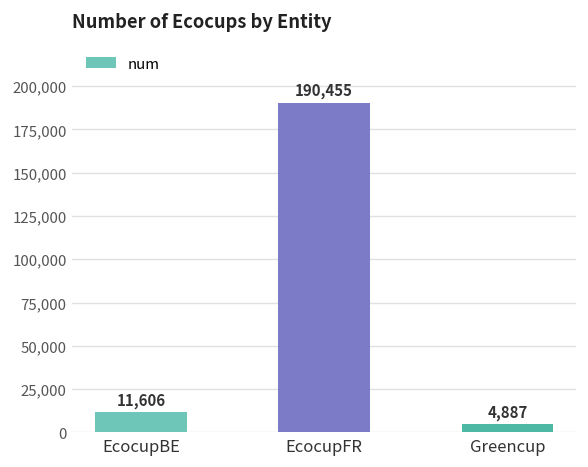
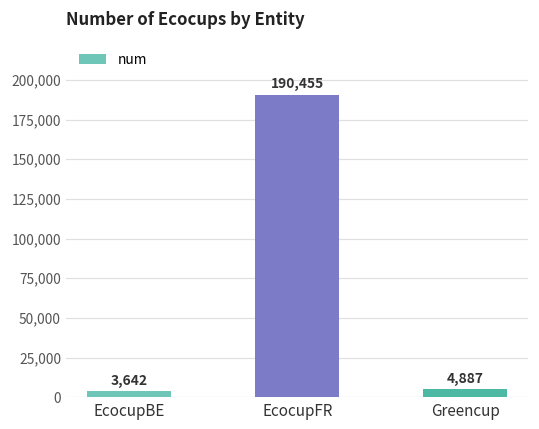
EcocupBE: 11,606 -> 3,642
